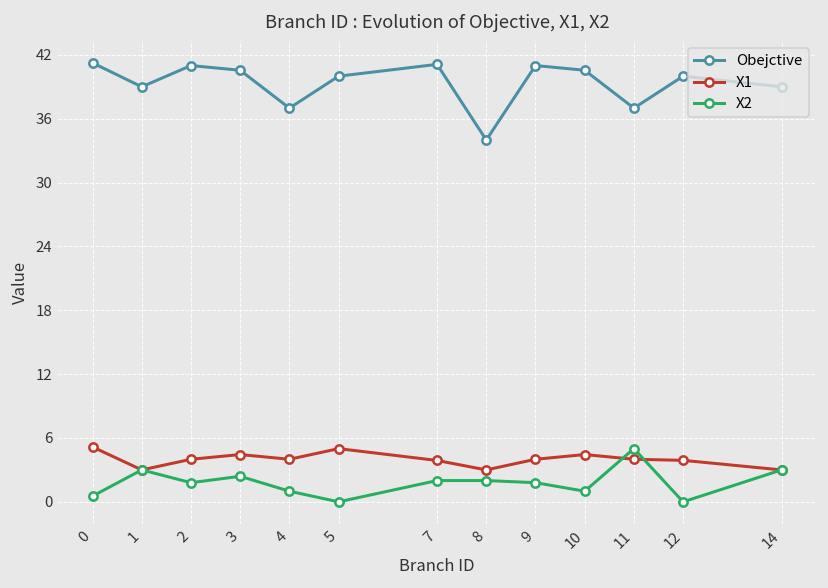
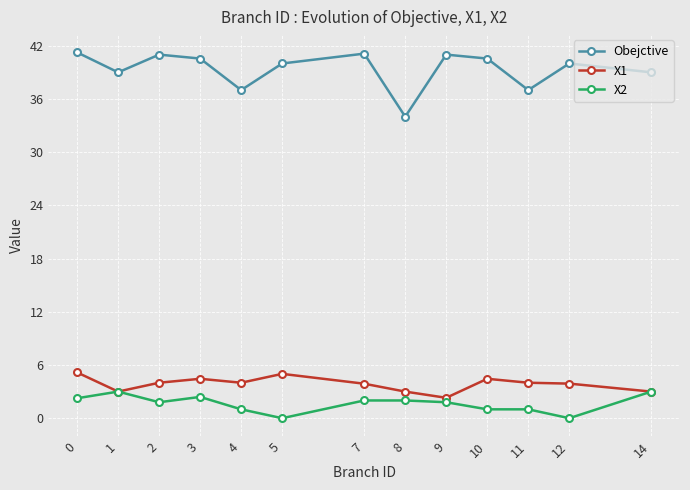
X2, 0: 1 -> 2
X1, 9: 4 -> 2
X2, 11: 5 -> 1
